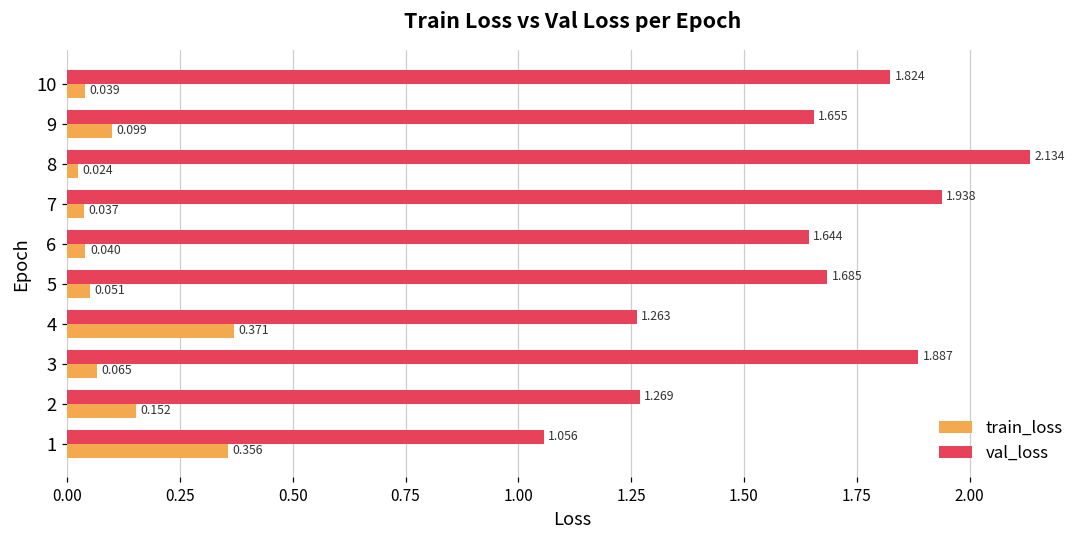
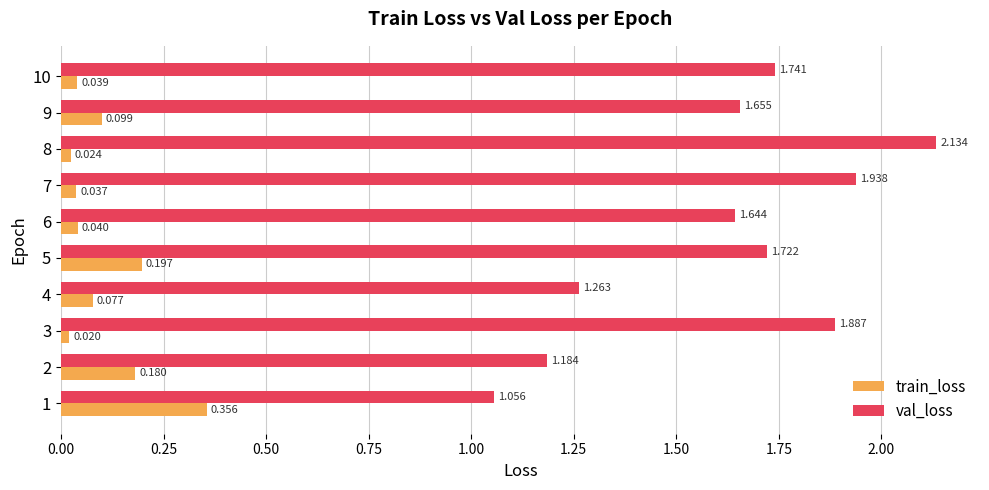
val_loss, 10: 1.824 -> 1.741
val_loss, 5: 1.685 -> 1.722
train_loss, 5: 0.051 -> 0.197
train_loss, 4: 0.371 -> 0.077
train_loss, 3: 0.065 -> 0.020
val_loss, 2: 1.269 -> 1.184
train_loss, 2: 0.152 -> 0.180
